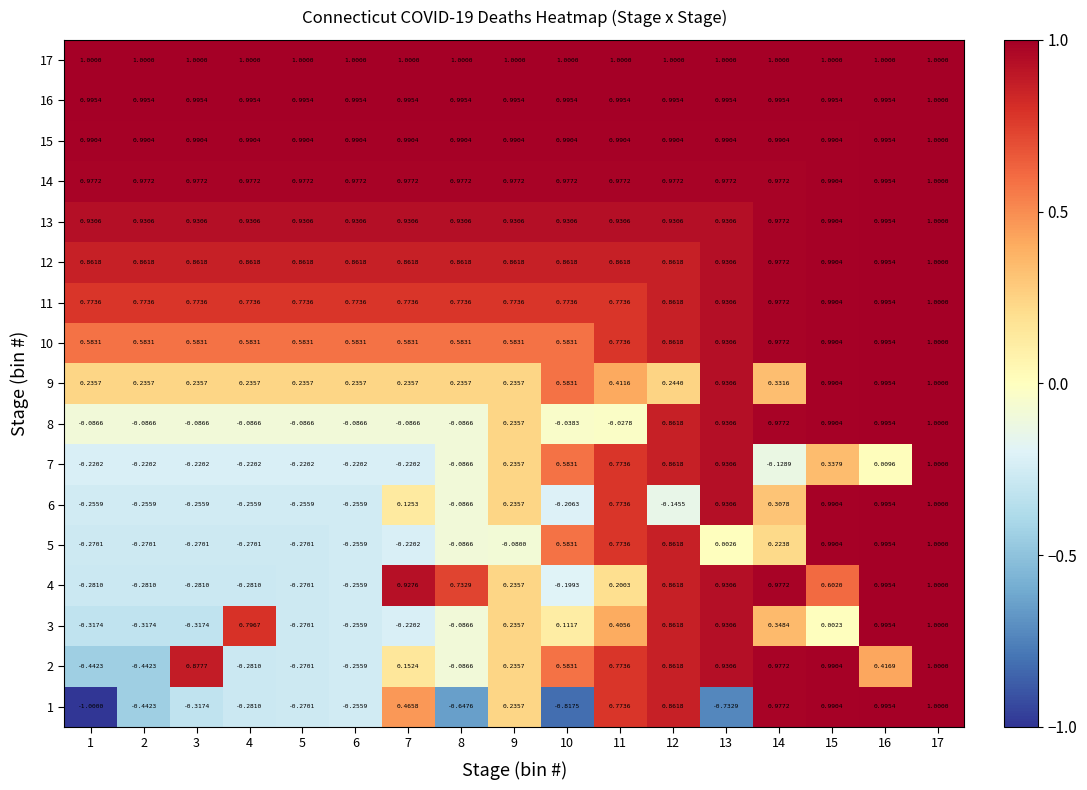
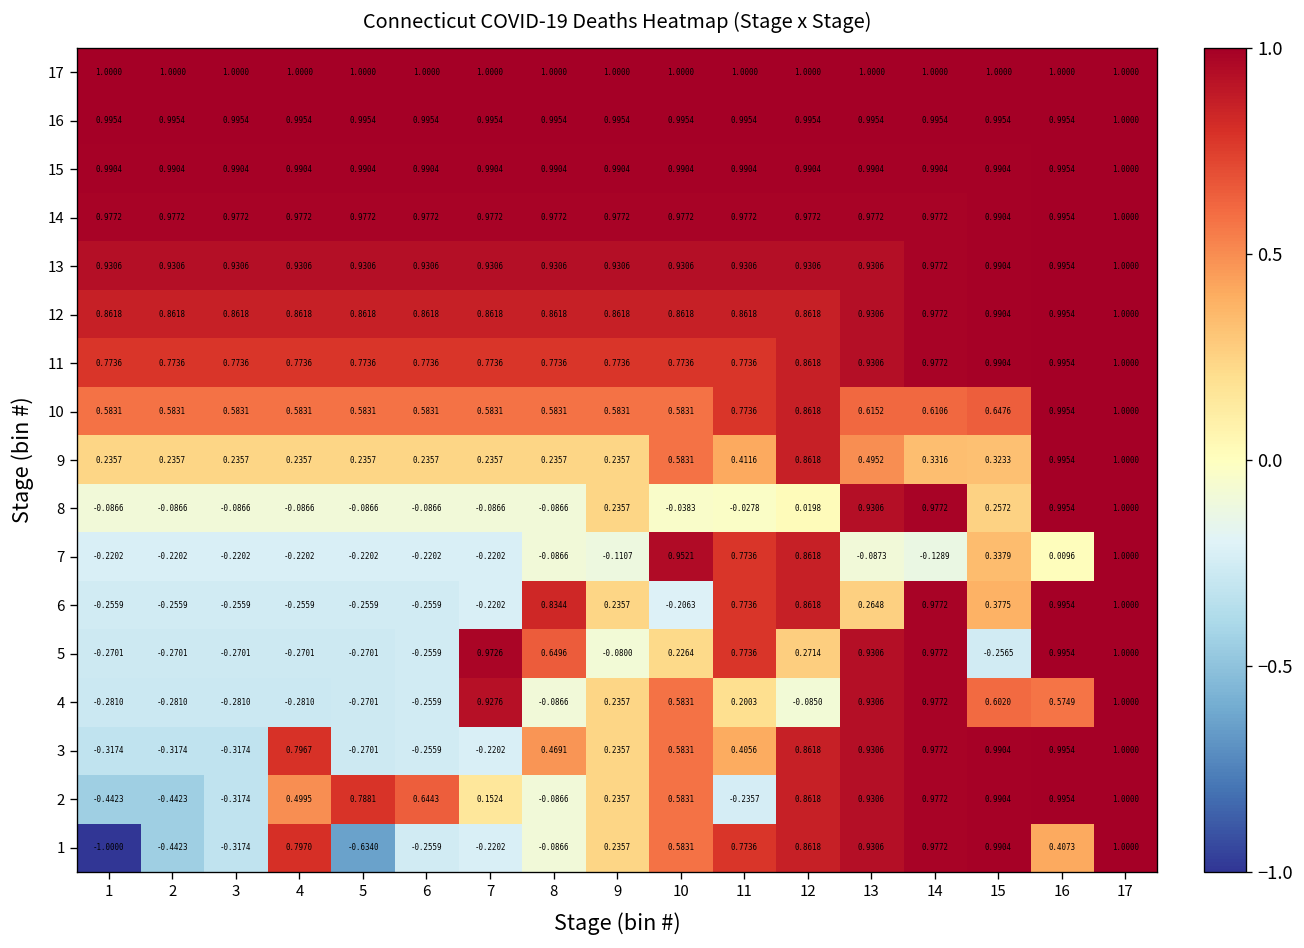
10, 13: 0.9306 -> 0.6152
10, 14: 0.9772 -> 0.6106
10, 15: 0.9904 -> 0.6476
9, 12: 0.2440 -> 0.8618
9, 13: 0.9306 -> 0.4952
9, 15: 0.9904 -> 0.3233
8, 12: 0.8618 -> 0.0198
8, 15: 0.9904 -> 0.2572
7, 9: 0.2357 -> -0.1107
7, 10: 0.5831 -> 0.9521
7, 13: 0.9306 -> -0.0873
6, 7: 0.1253 -> -0.2202
6, 8: -0.0866 -> 0.8344
6, 12: -0.1455 -> 0.8618
6, 13: 0.9306 -> 0.2648
6, 14: 0.3078 -> 0.9772
6, 15: 0.9904 -> 0.3775
5, 7: -0.2202 -> 0.9726
5, 8: -0.0866 -> 0.6496
5, 10: 0.5831 -> 0.2264
5, 12: 0.8618 -> 0.2714
5, 13: 0.0026 -> 0.9306
5, 14: 0.2238 -> 0.9772
5, 15: 0.9904 -> -0.2565
4, 8: 0.7329 -> -0.0866
4, 10: -0.1993 -> 0.5831
4, 12: 0.8618 -> -0.0850
4, 16: 0.9954 -> 0.5749
3, 8: -0.0866 -> 0.4691
3, 10: 0.1117 -> 0.5831
3, 14: 0.3484 -> 0.9772
3, 15: 0.0023 -> 0.9904
2, 3: 0.8777 -> -0.3174
2, 4: -0.2810 -> 0.4995
2, 5: -0.2701 -> 0.7881
2, 6: -0.2559 -> 0.6443
2, 11: 0.7736 -> -0.2357
2, 16: 0.4169 -> 0.9954
1, 4: -0.2810 -> 0.7970
1, 5: -0.2701 -> -0.6340
1, 7: 0.4658 -> -0.2202
1, 8: -0.6476 -> -0.0866
1, 10: -0.8175 -> 0.5831
1, 13: -0.7329 -> 0.9306
1, 16: 0.9954 -> 0.4073
